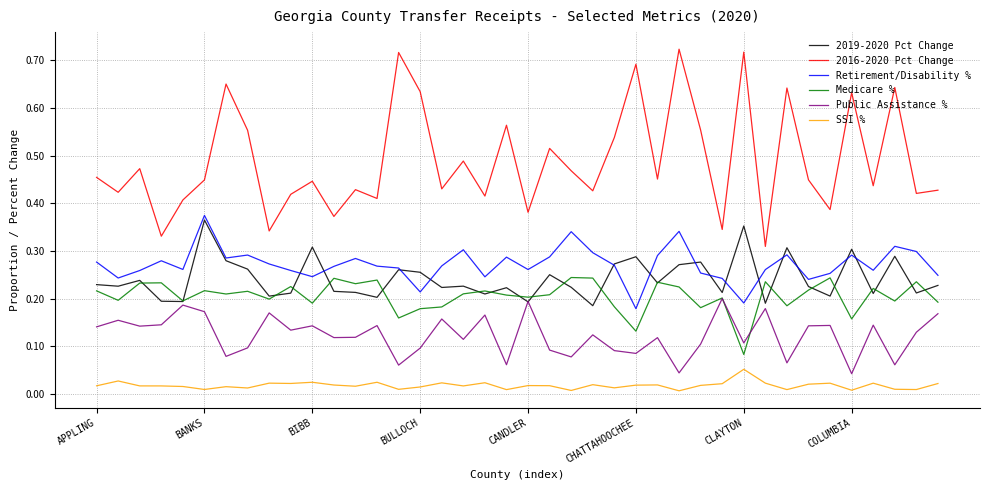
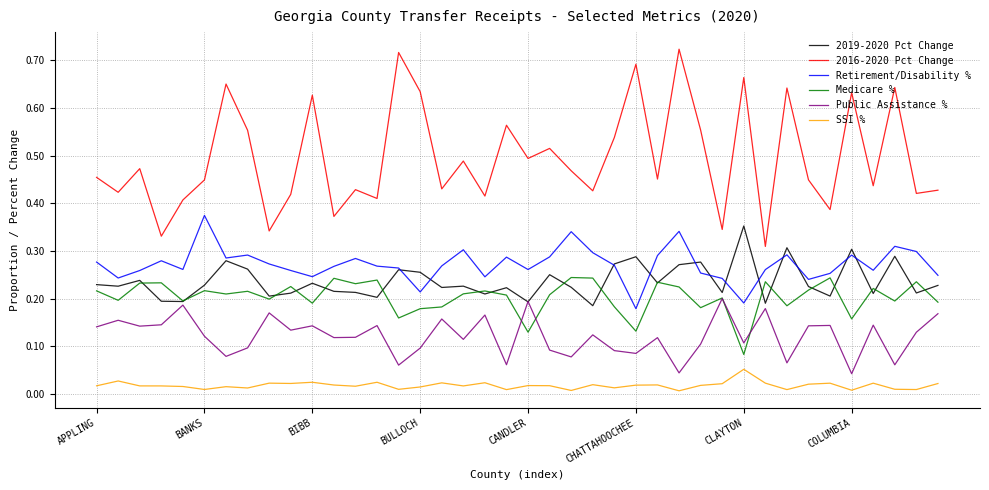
2019-2020 Pct Change, BANKS: 0.36 -> 0.23
Public Assistance %, BANKS: 0.17 -> 0.12
2019-2020 Pct Change, BIBB: 0.31 -> 0.23
2016-2020 Pct Change, BIBB: 0.45 -> 0.63
2016-2020 Pct Change, CANDLER: 0.38 -> 0.49
Medicare %, CANDLER: 0.20 -> 0.13
2016-2020 Pct Change, CLAYTON: 0.72 -> 0.66
